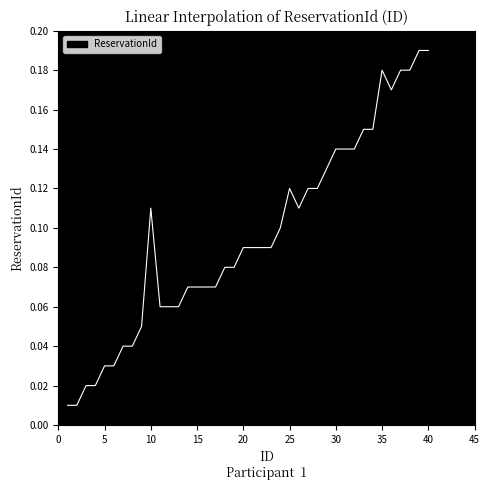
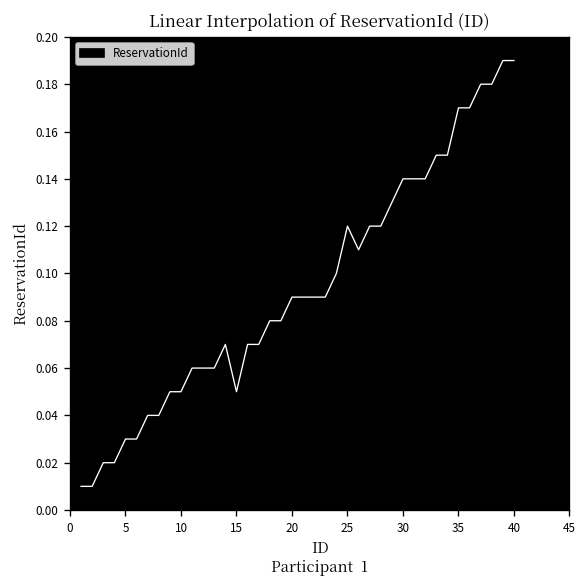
10: 0.110 -> 0.050
15: 0.070 -> 0.050
35: 0.180 -> 0.170
